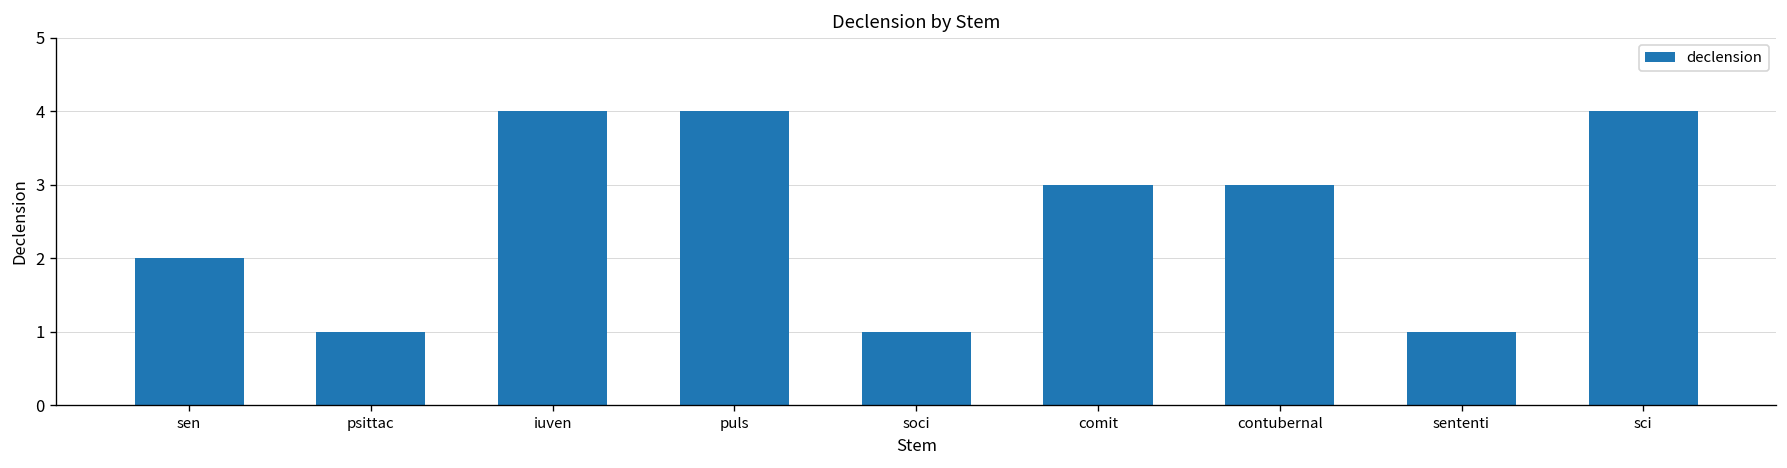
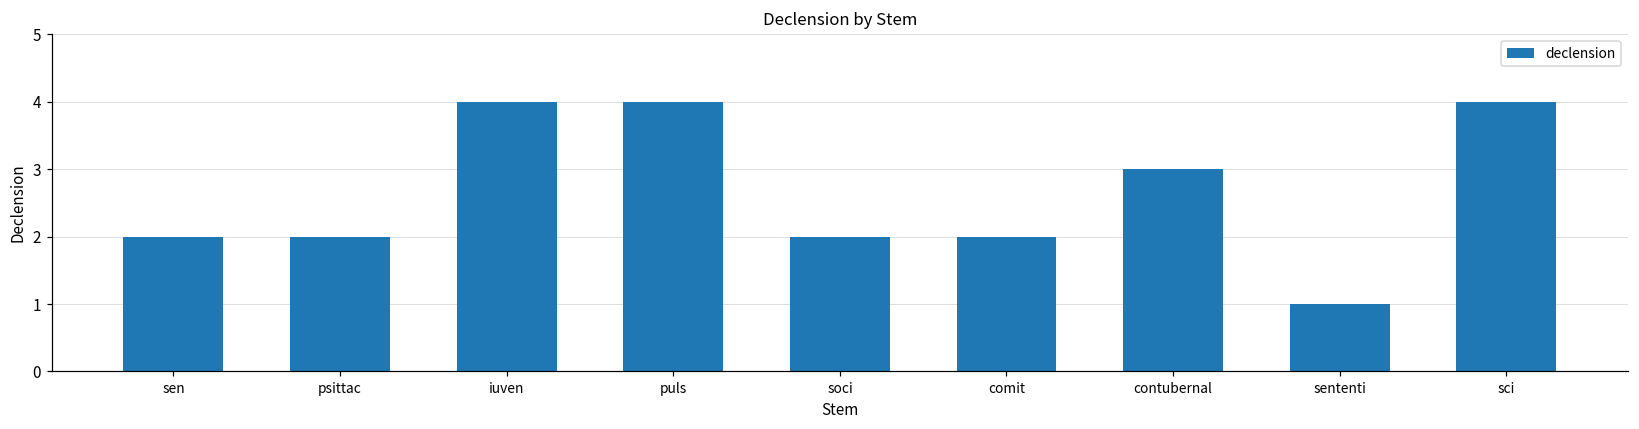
psittac: 1 -> 2
soci: 1 -> 2
comit: 3 -> 2
